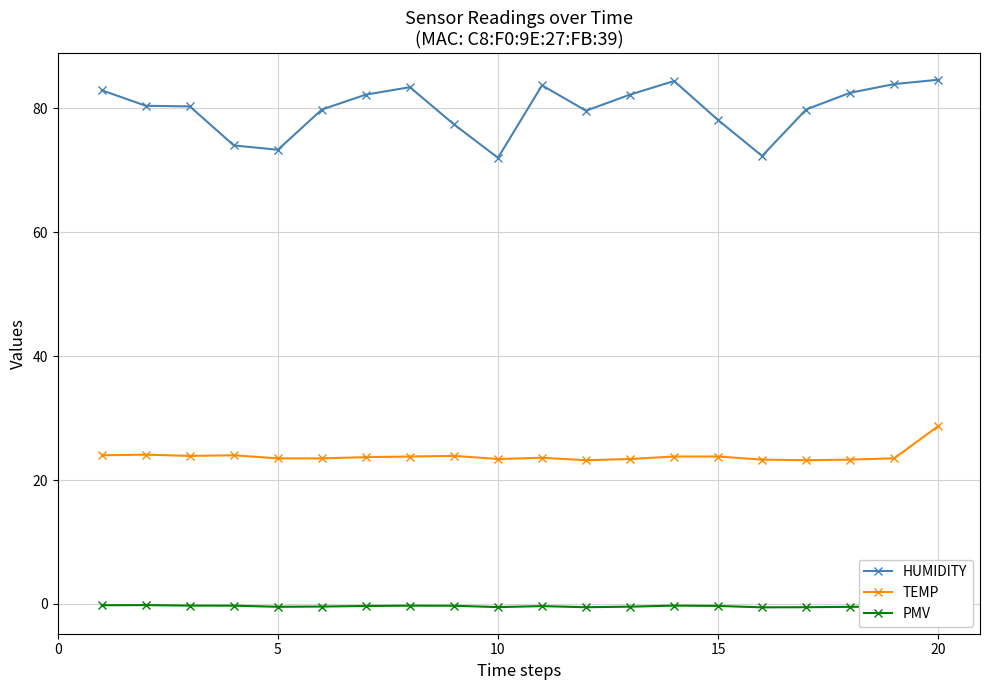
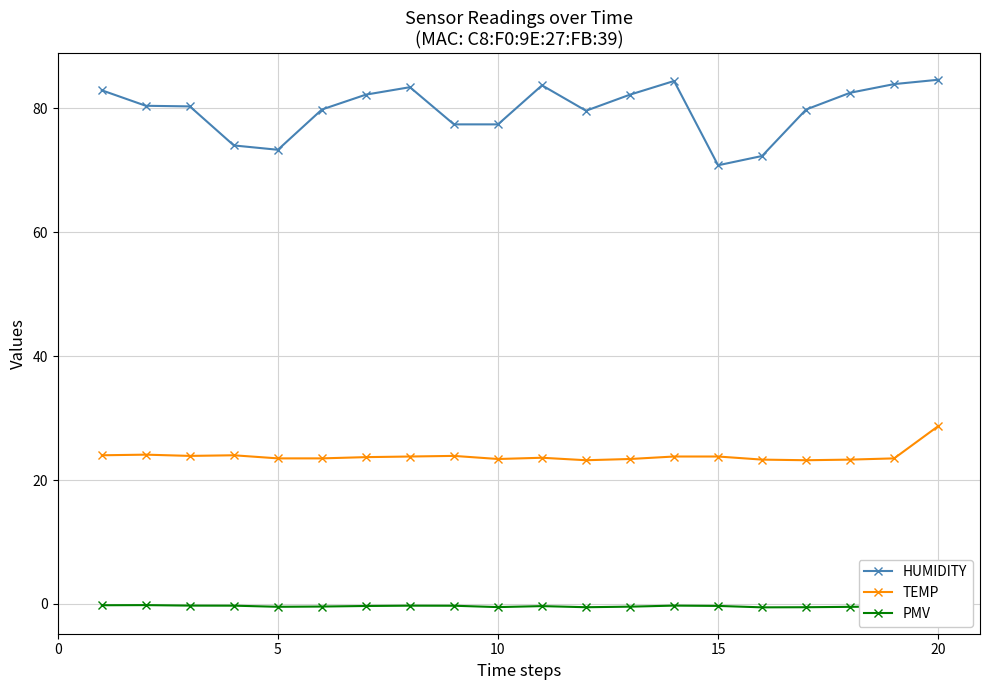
HUMIDITY, 10: 72 -> 77
HUMIDITY, 15: 78 -> 71
